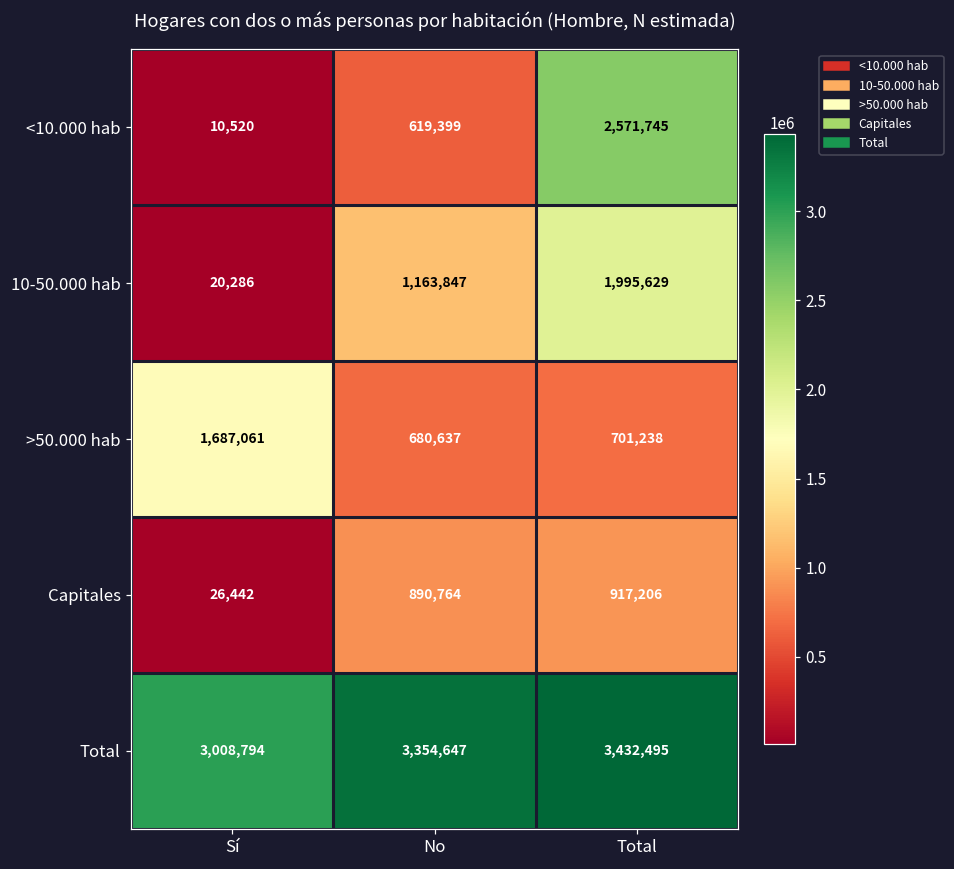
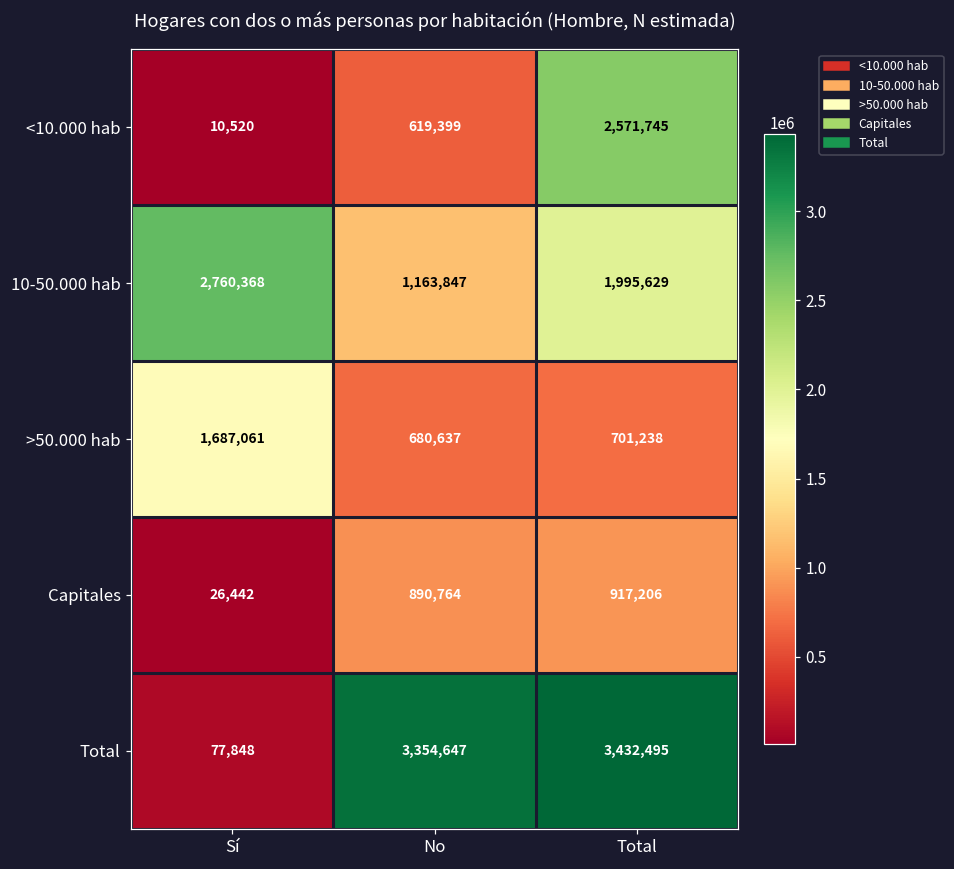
10-50.000 hab, Sí: 20,286 -> 2,760,368
Total, Sí: 3,008,794 -> 77,848
